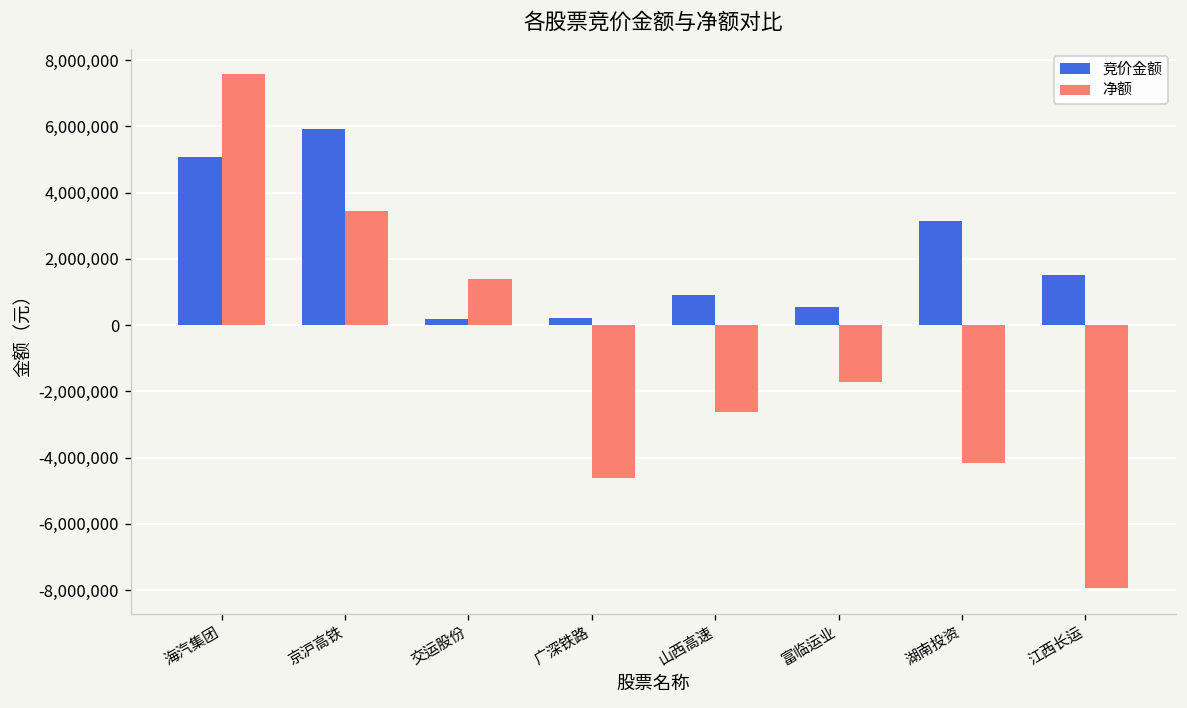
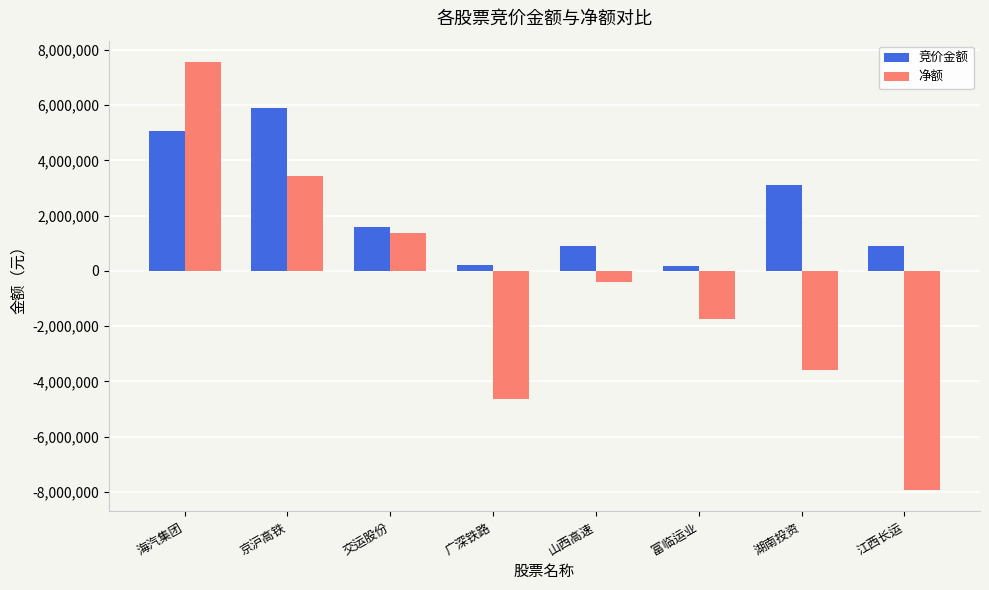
竞价金额, 交运股份: 200,000 -> 1,600,000
净额, 山西高速: -2,600,000 -> -400,000
竞价金额, 富临运业: 600,000 -> 200,000
净额, 湖南投资: -4,200,000 -> -3,600,000
竞价金额, 江西长运: 1,500,000 -> 900,000
